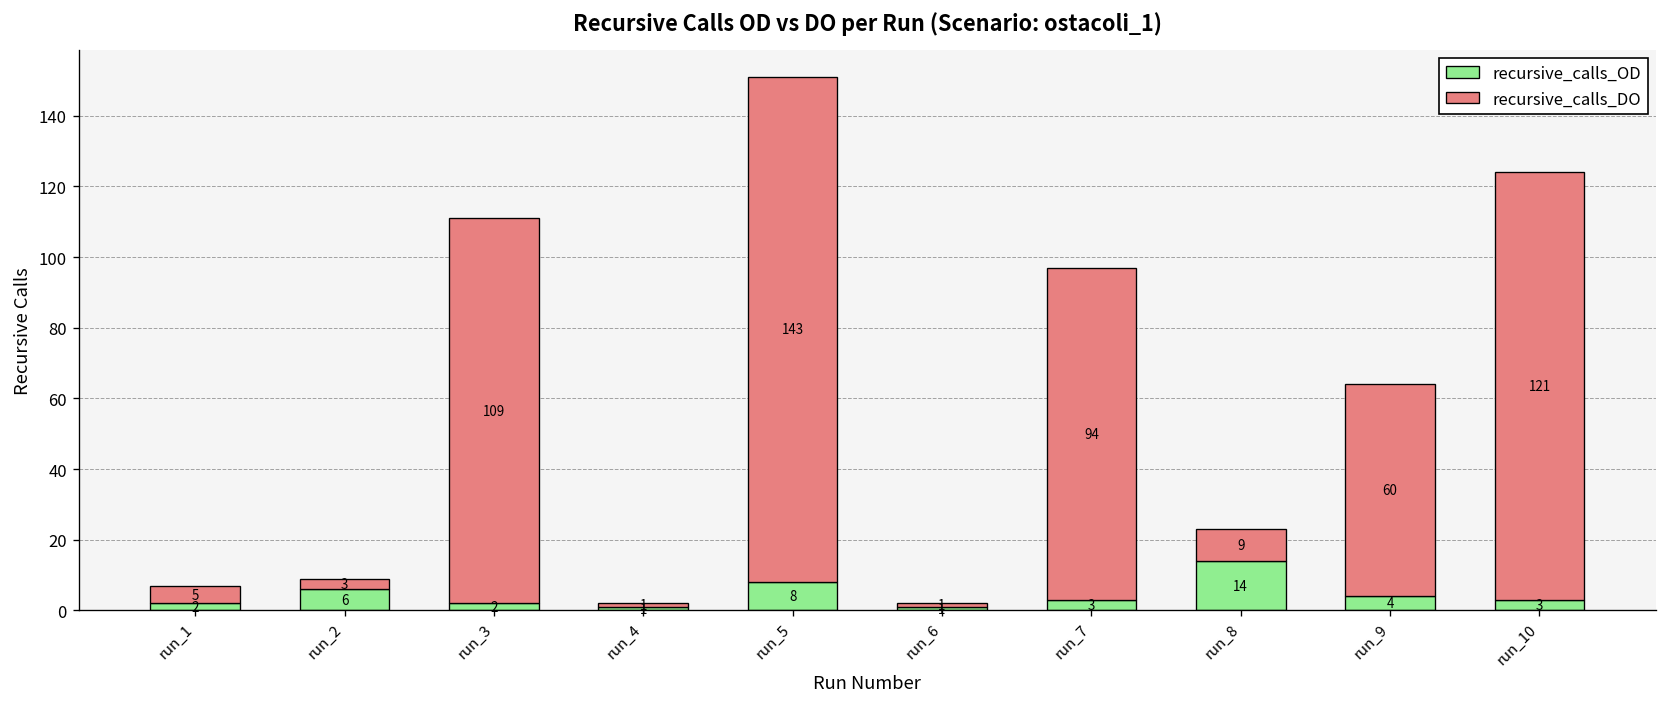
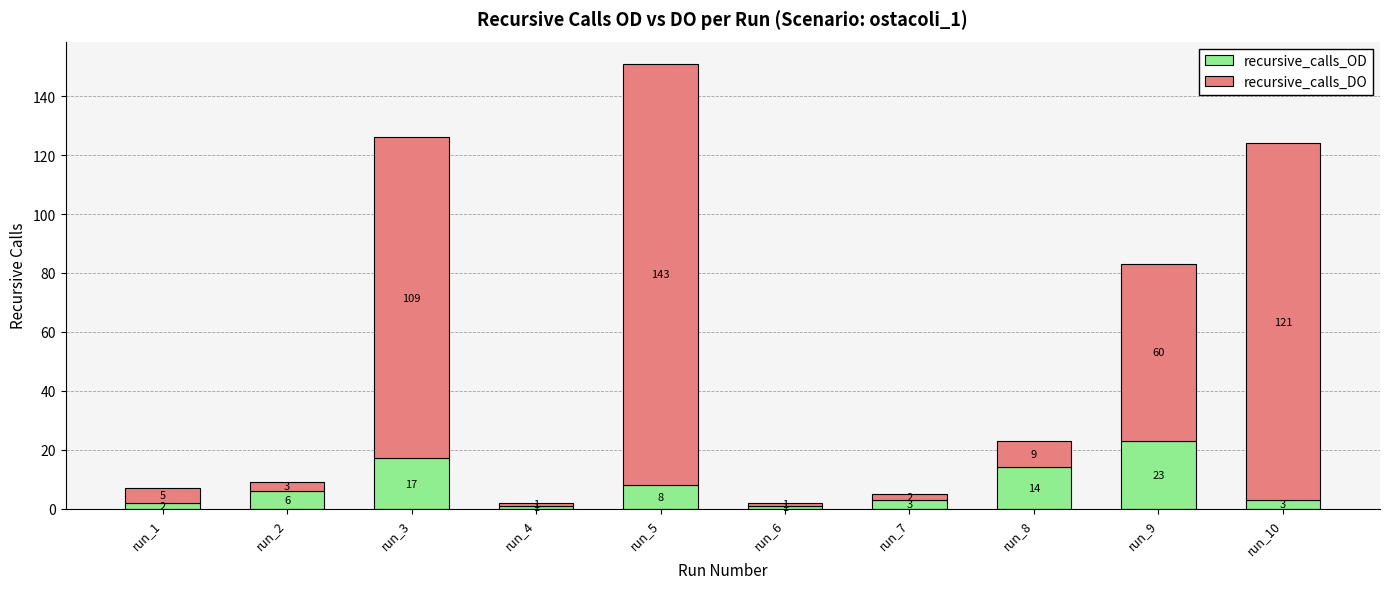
recursive_calls_OD, run_3: 2 -> 17
recursive_calls_DO, run_7: 94 -> 2
recursive_calls_OD, run_9: 4 -> 23
